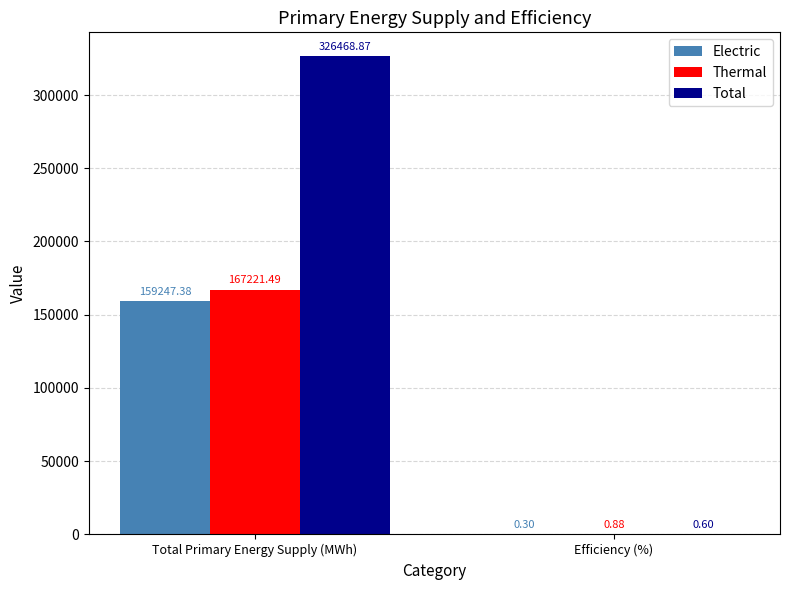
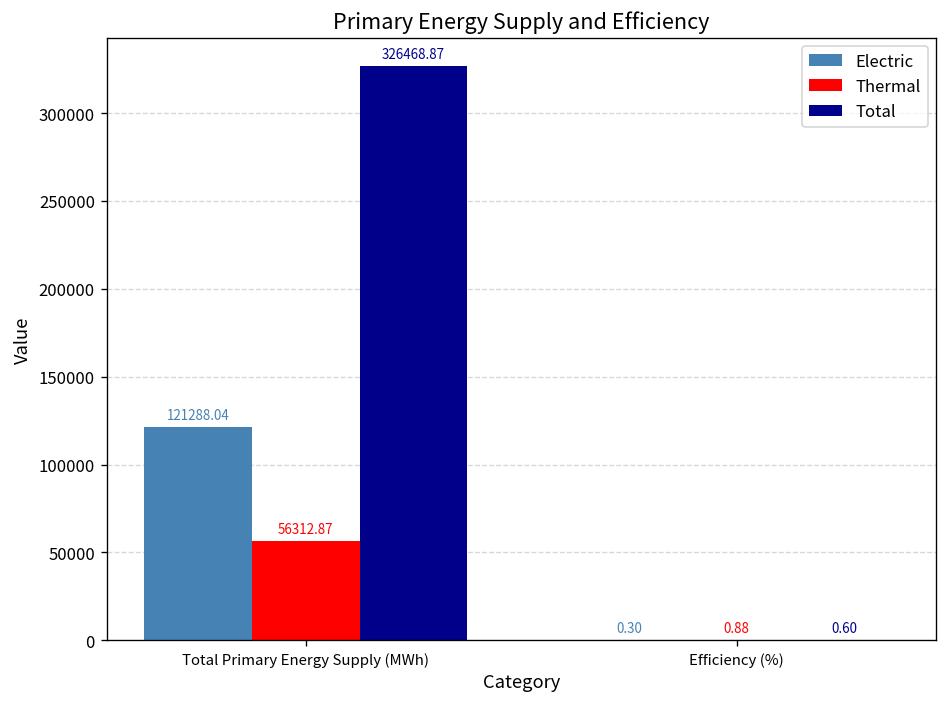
Electric, Total Primary Energy Supply (MWh): 159247.38 -> 121288.04
Thermal, Total Primary Energy Supply (MWh): 167221.49 -> 56312.87
